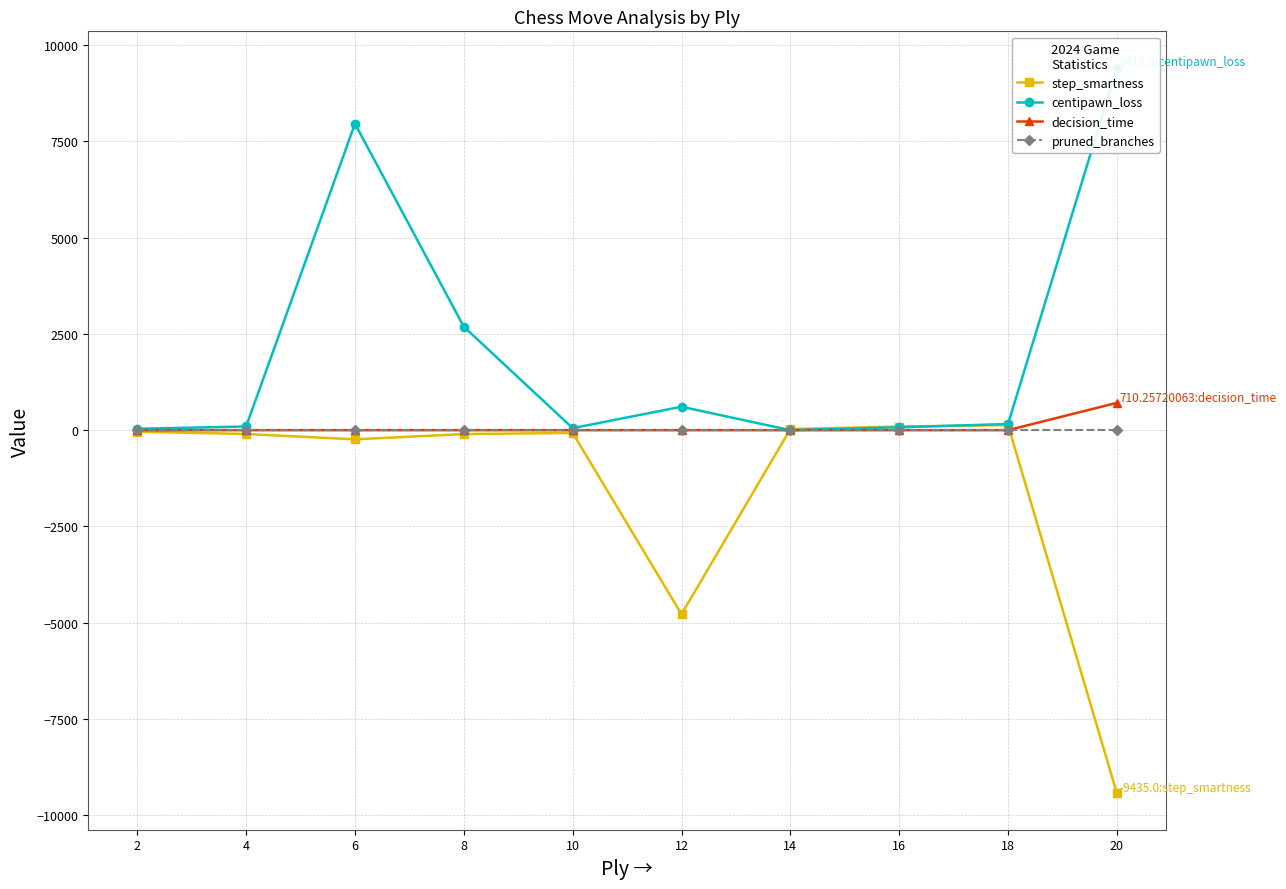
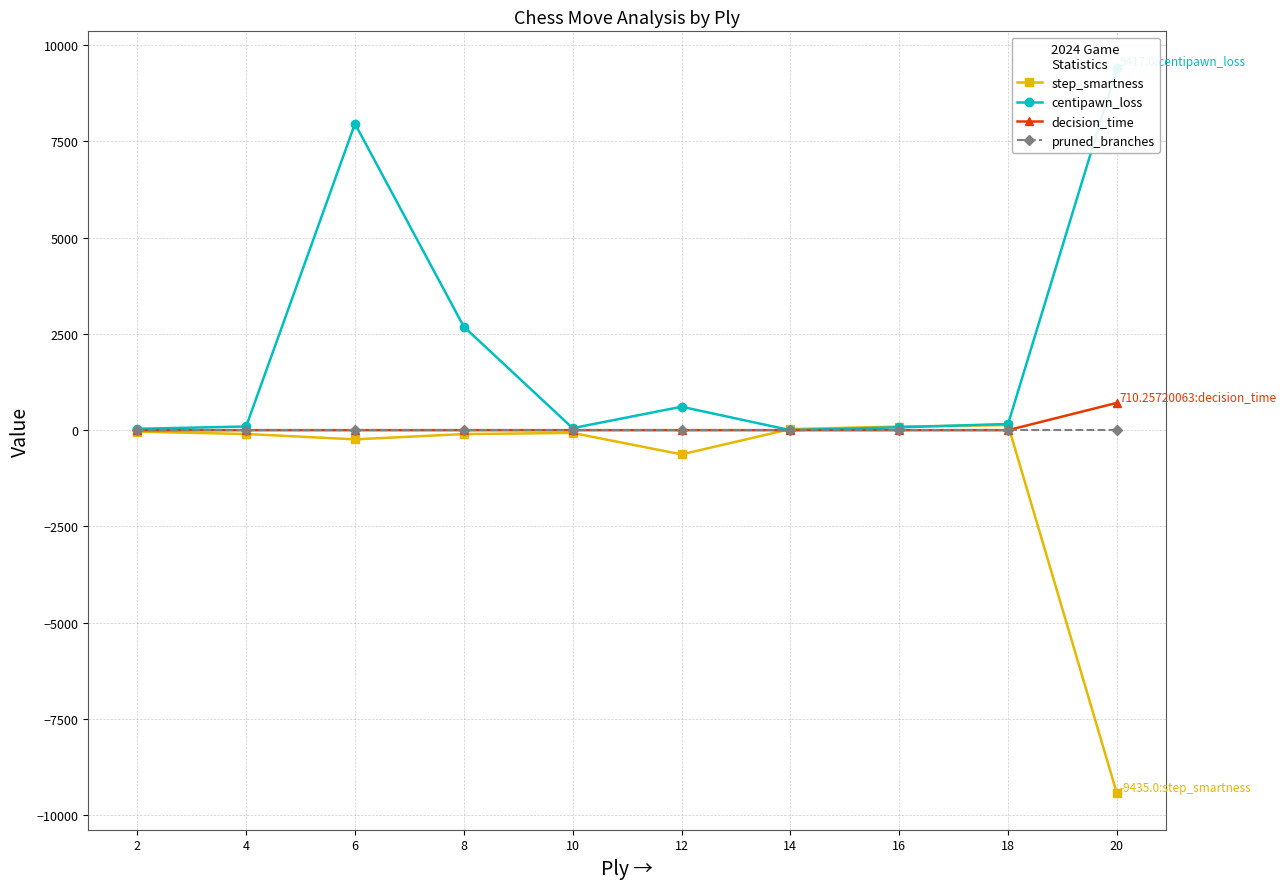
step_smartness, 12: -4800 -> -600
